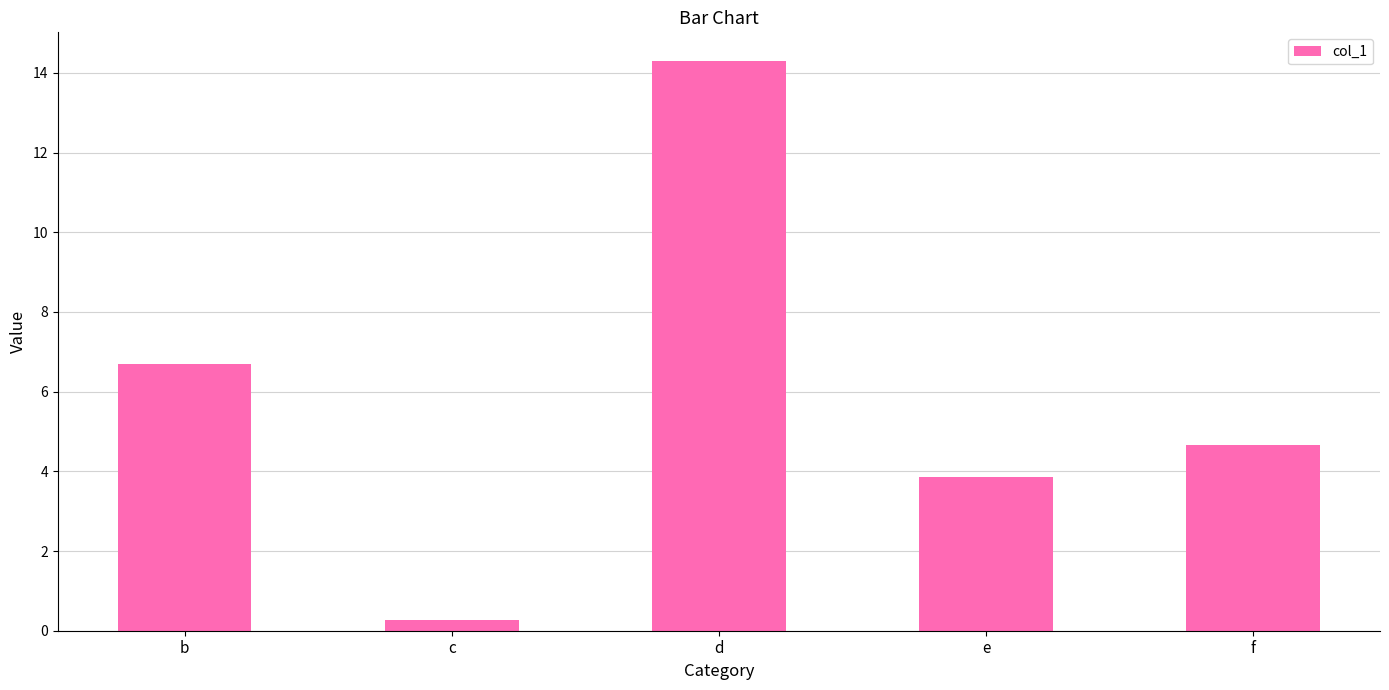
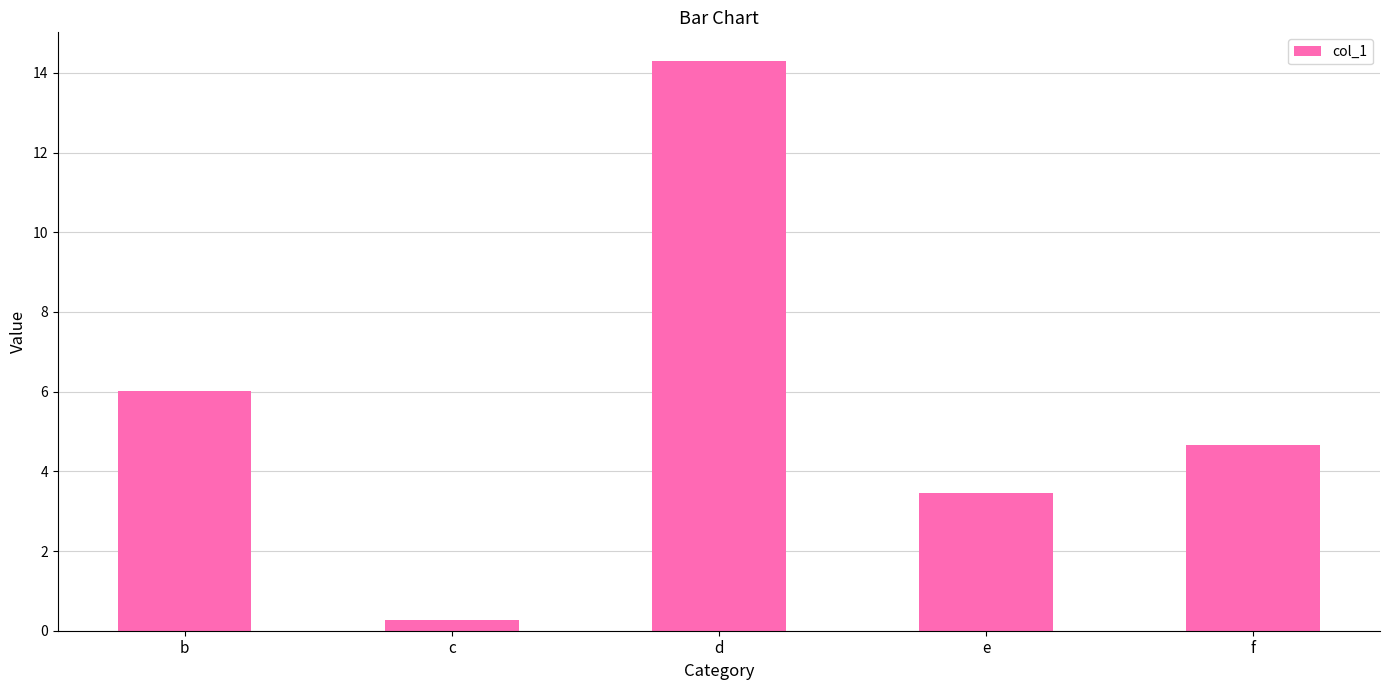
b: 6.7 -> 6.0
e: 3.9 -> 3.4
